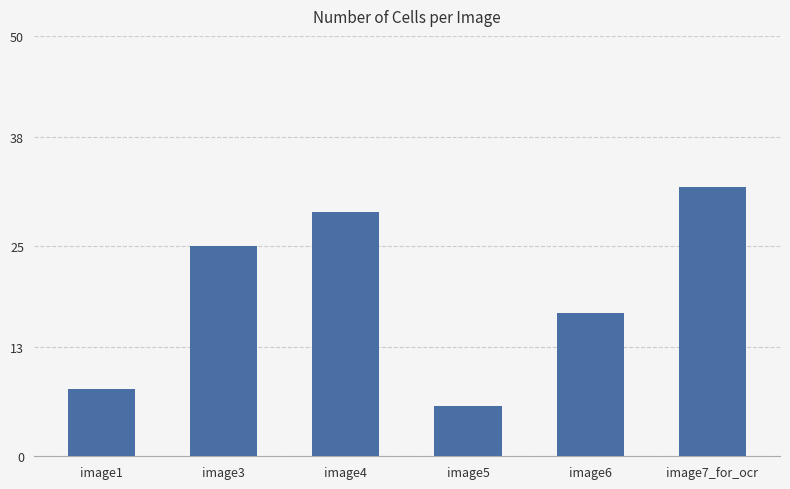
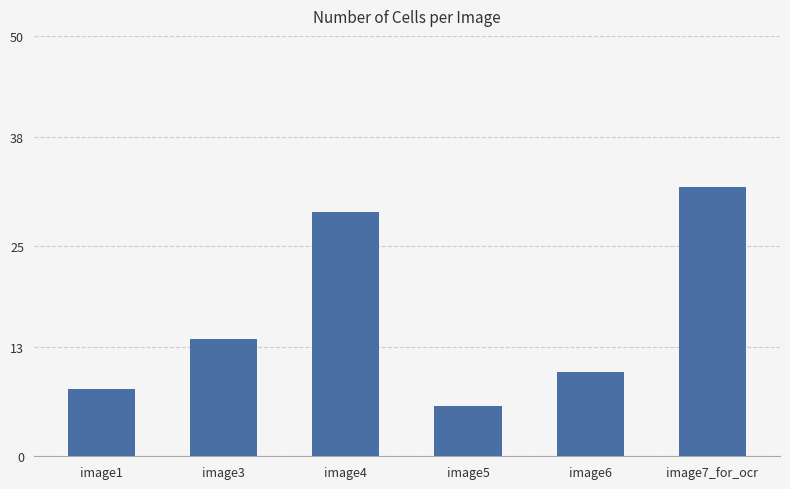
image3: 25 -> 14
image6: 17 -> 10
